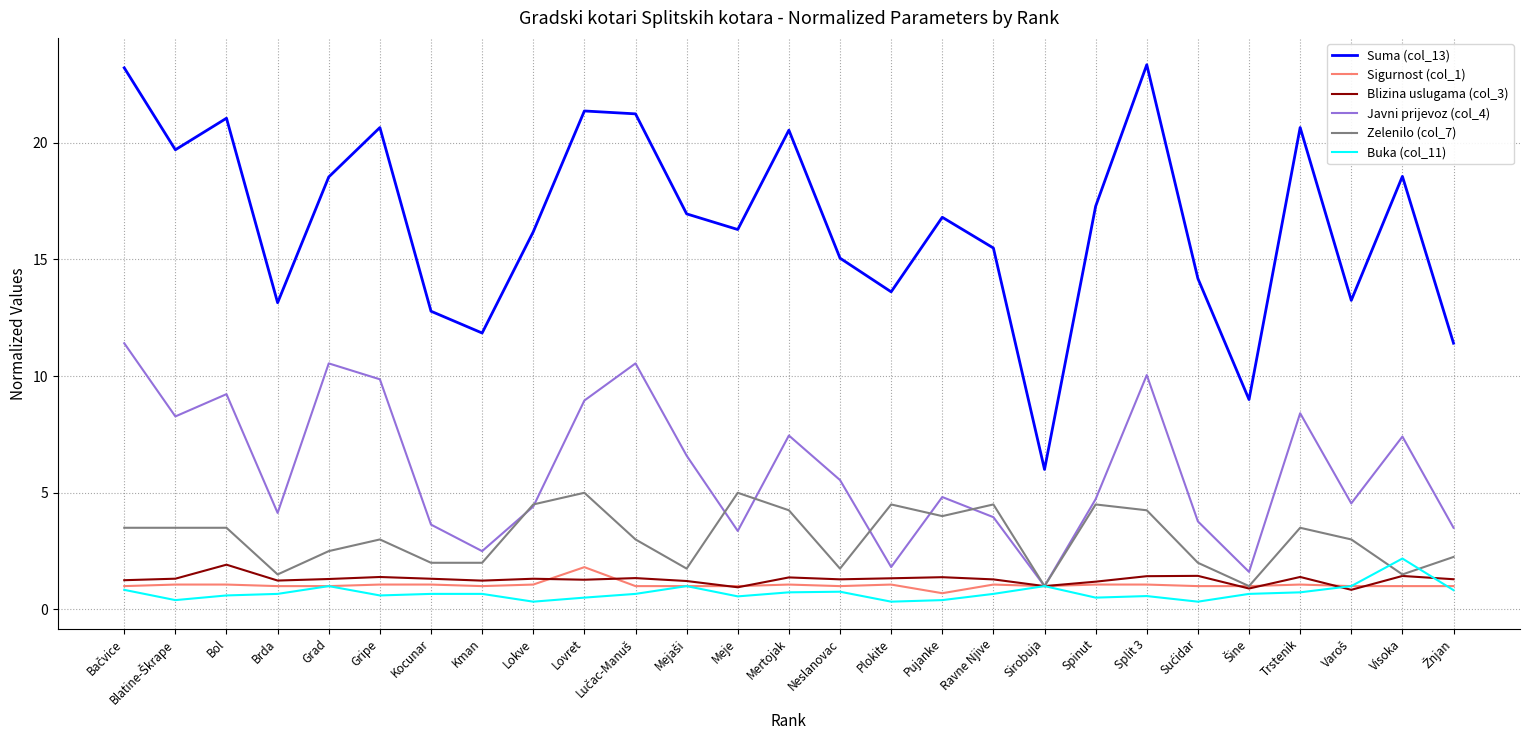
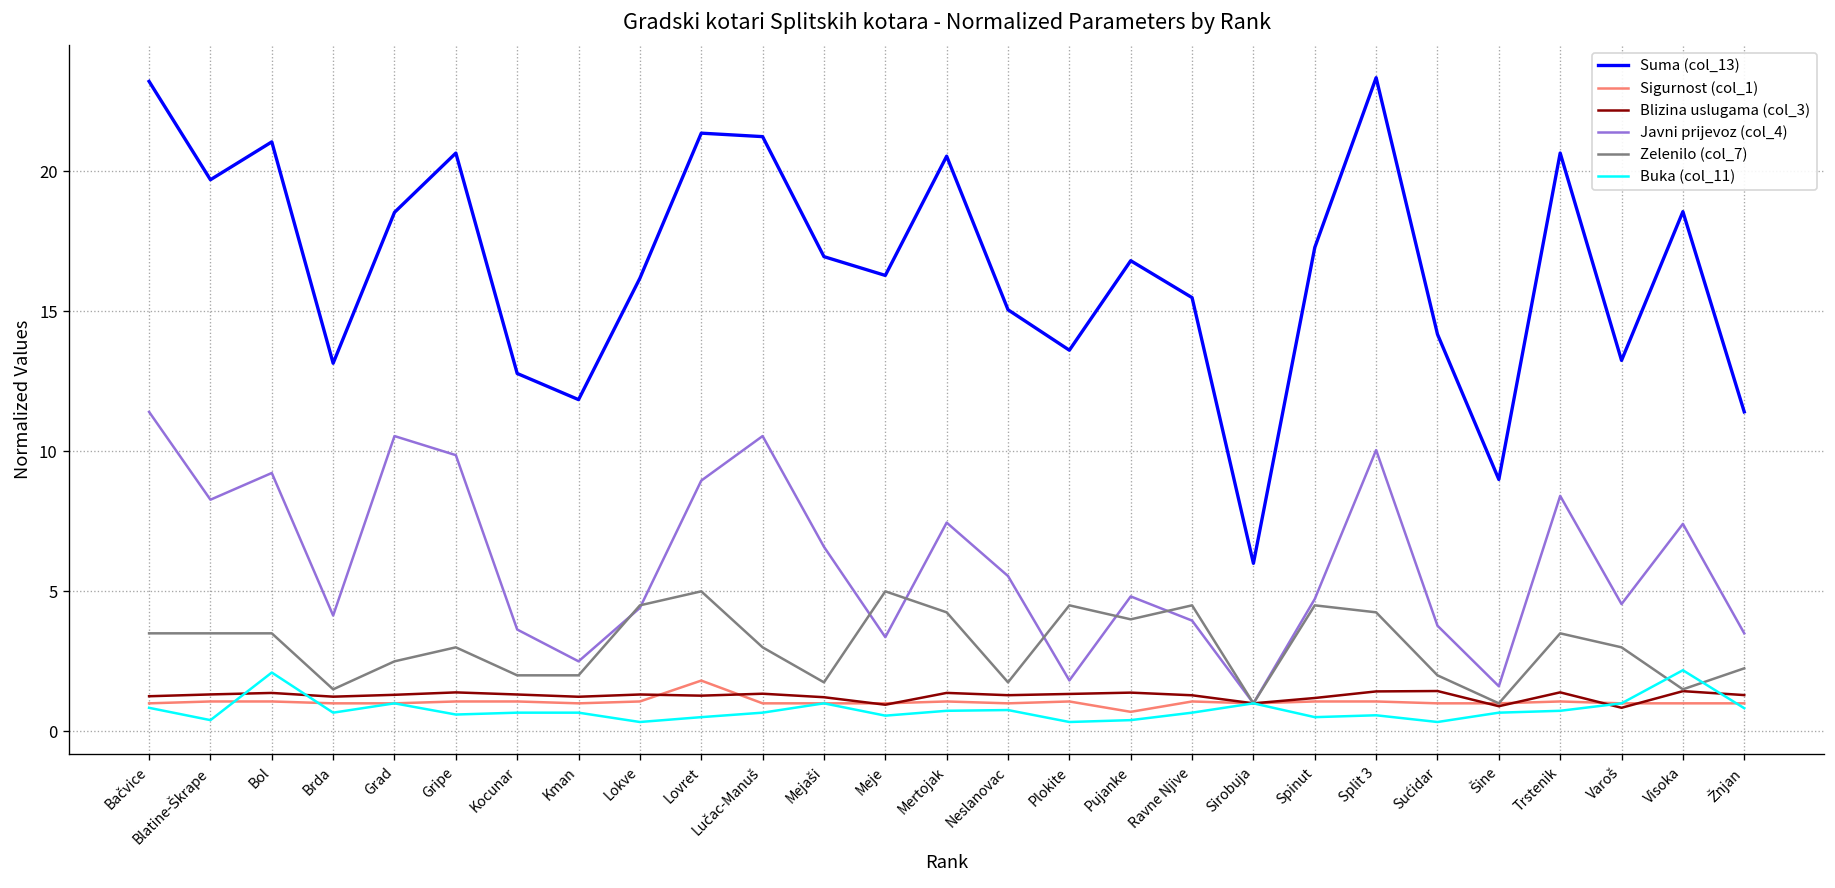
Blizina uslugama (col_3), Bol: 1.9 -> 1.4
Buka (col_11), Bol: 0.6 -> 2.1
